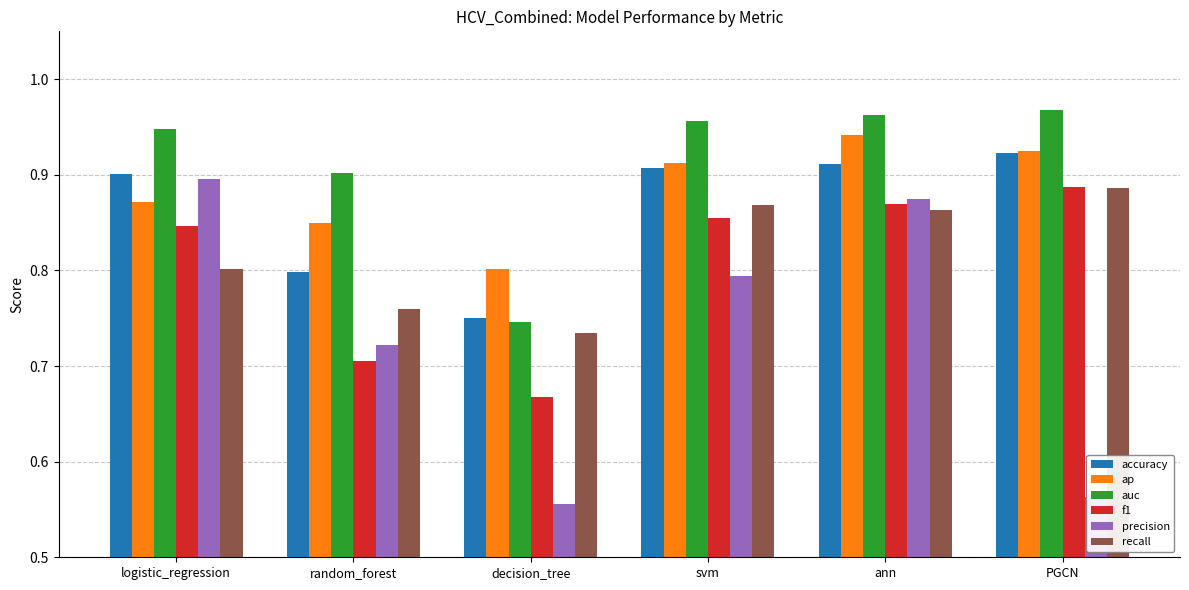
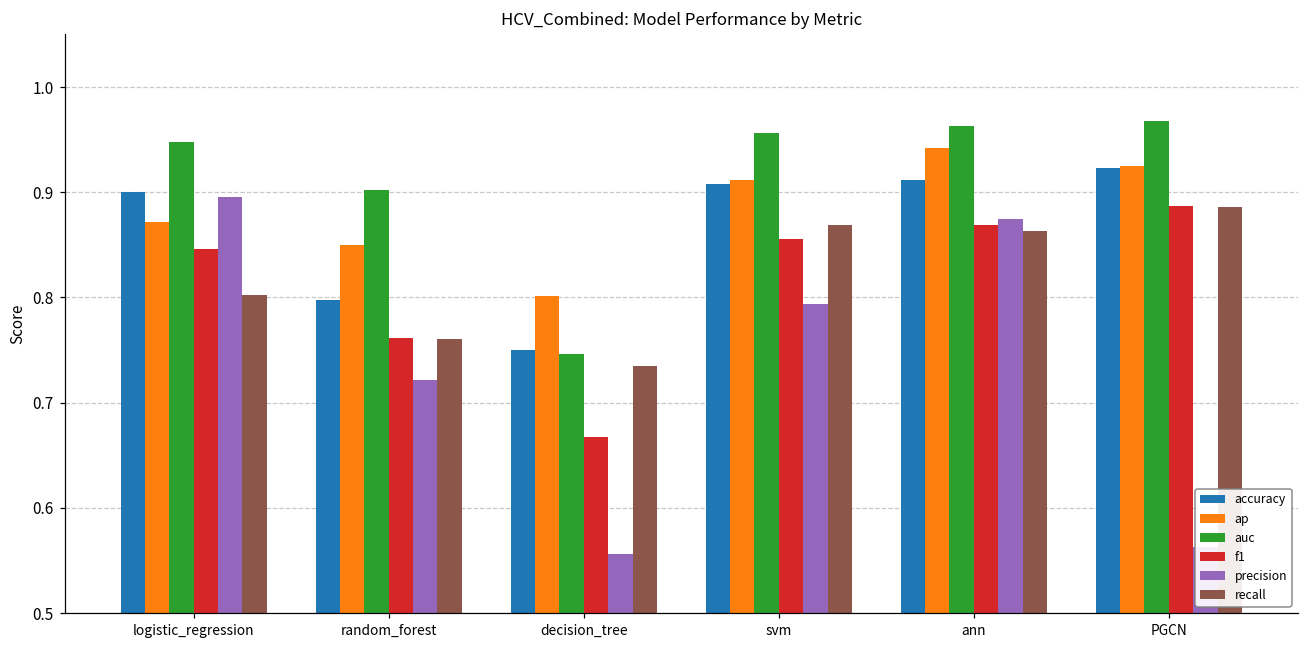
f1, random_forest: 0.71 -> 0.76
